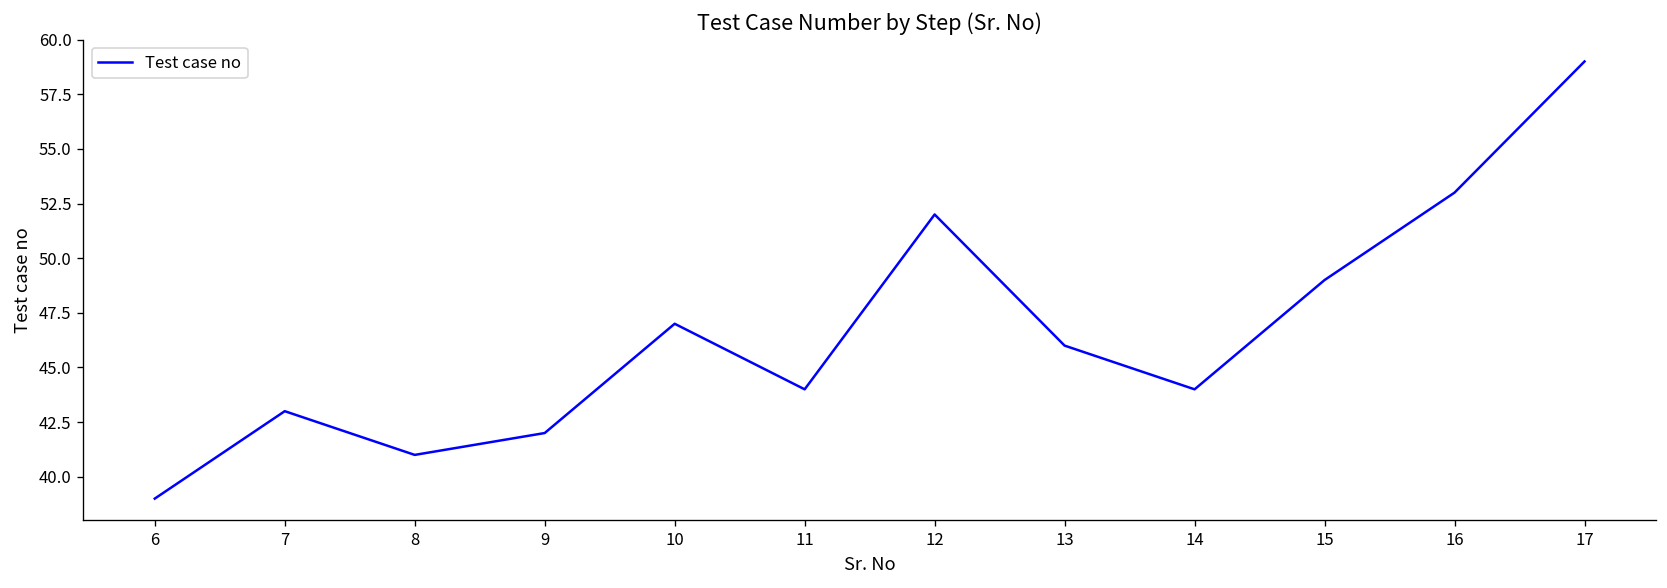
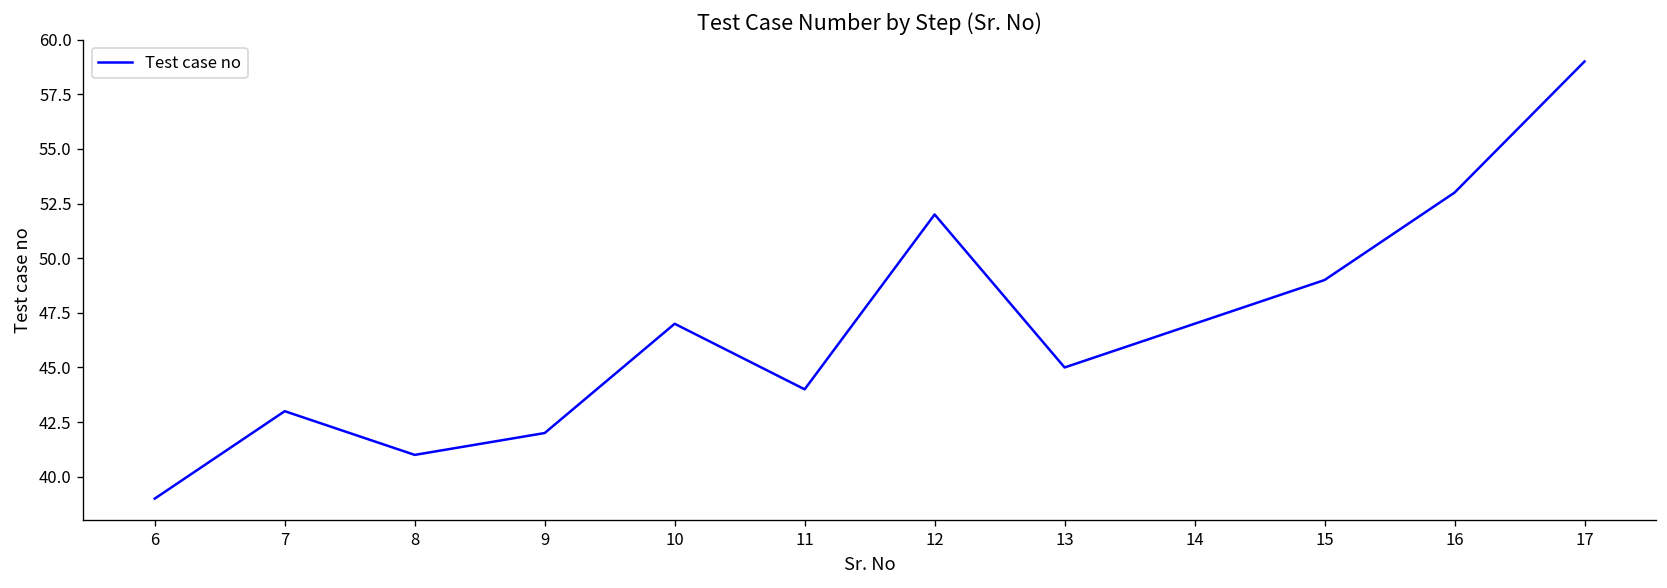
13: 46 -> 45
14: 44 -> 47
